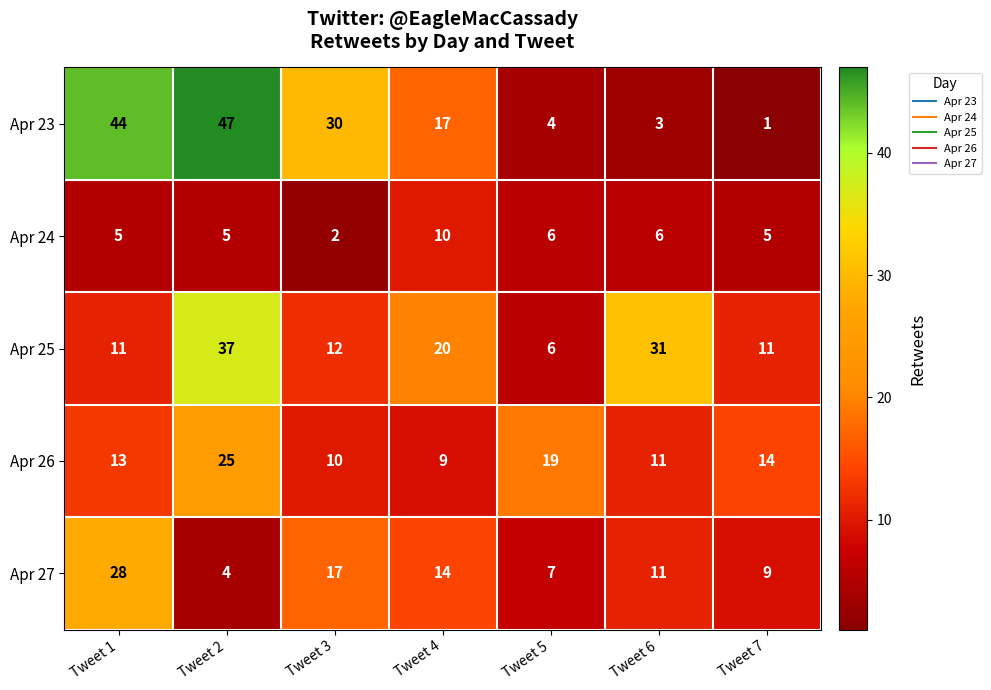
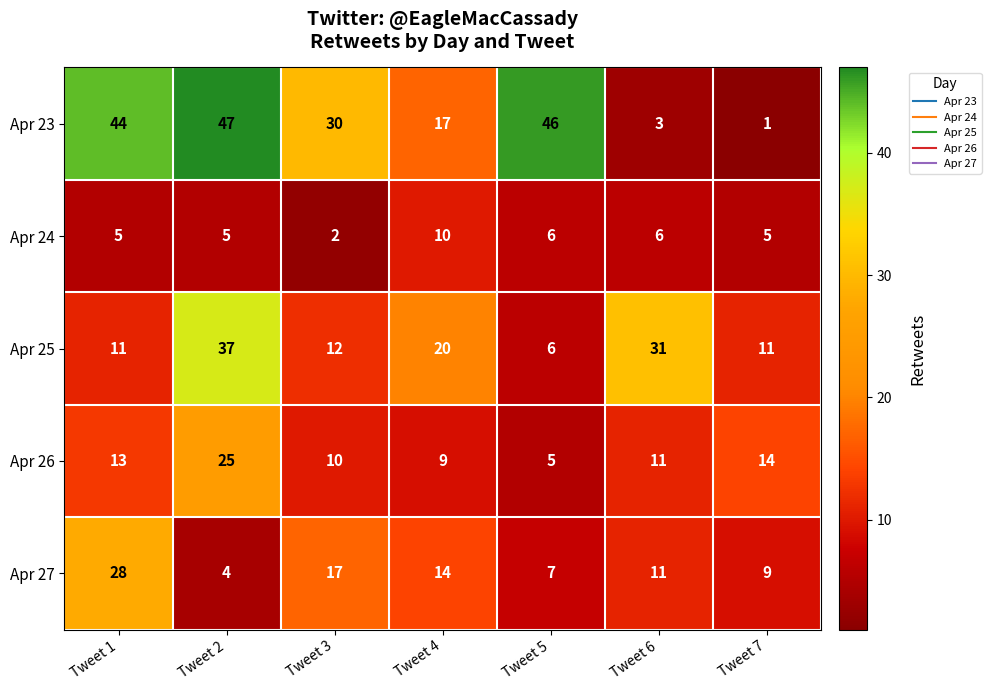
Apr 23, Tweet 5: 4 -> 46
Apr 26, Tweet 5: 19 -> 5
